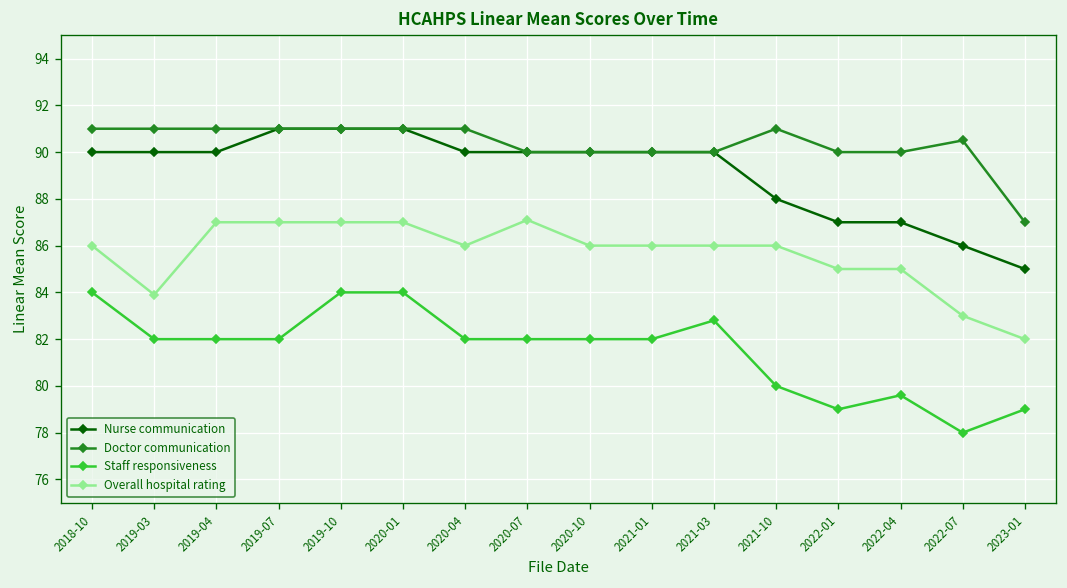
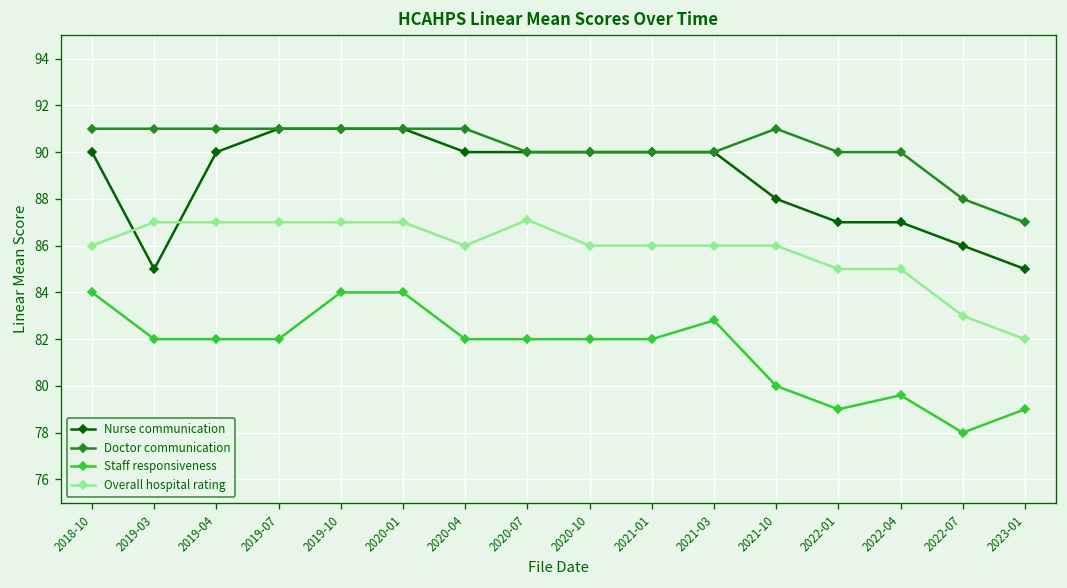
Nurse communication, 2019-03: 90 -> 85
Overall hospital rating, 2019-03: 83.9 -> 87.0
Doctor communication, 2022-07: 90.5 -> 88.0
